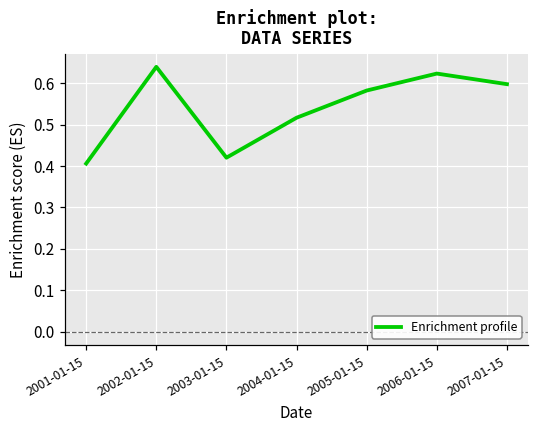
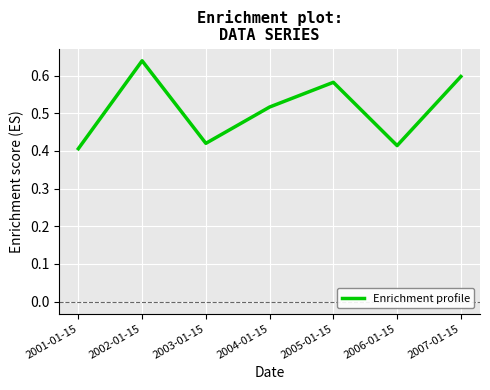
2006-01-15: 0.62 -> 0.41
